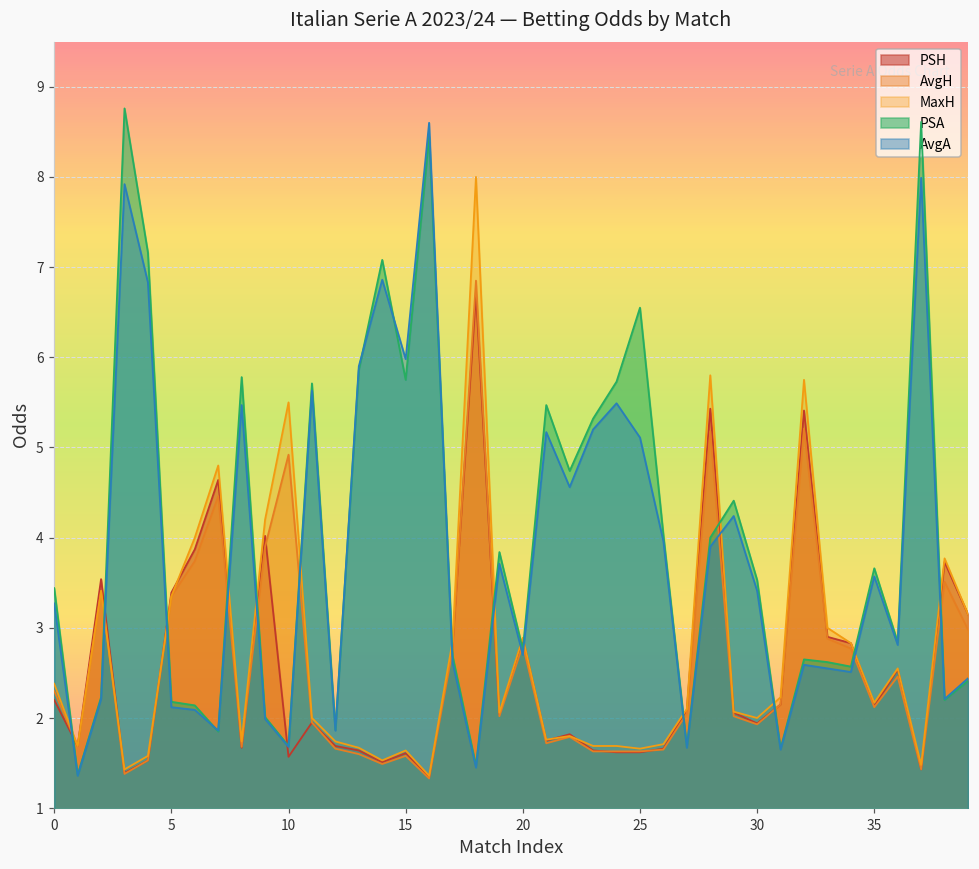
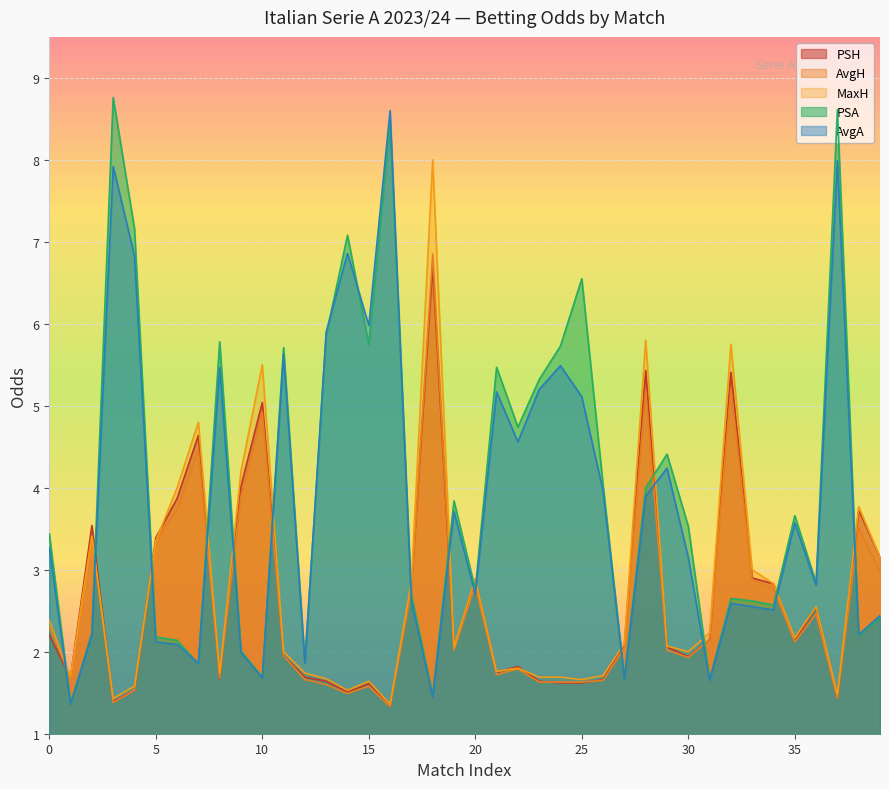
PSH, 10: 1.6 -> 5.0
AvgA, 30: 3.4 -> 3.2
